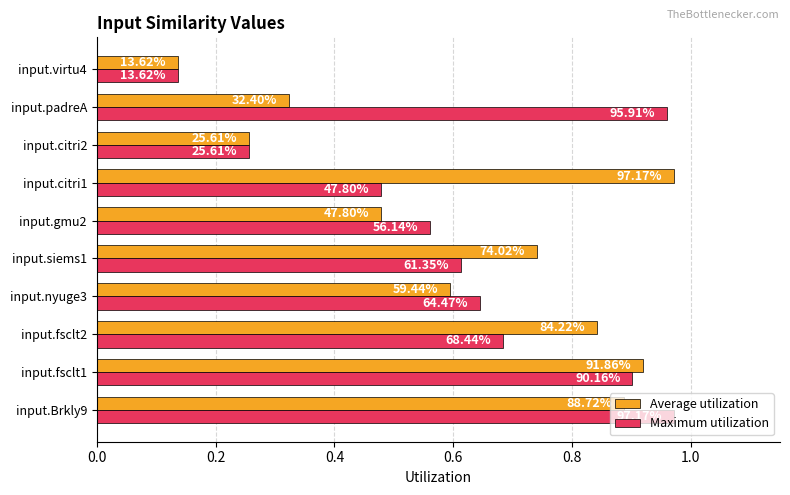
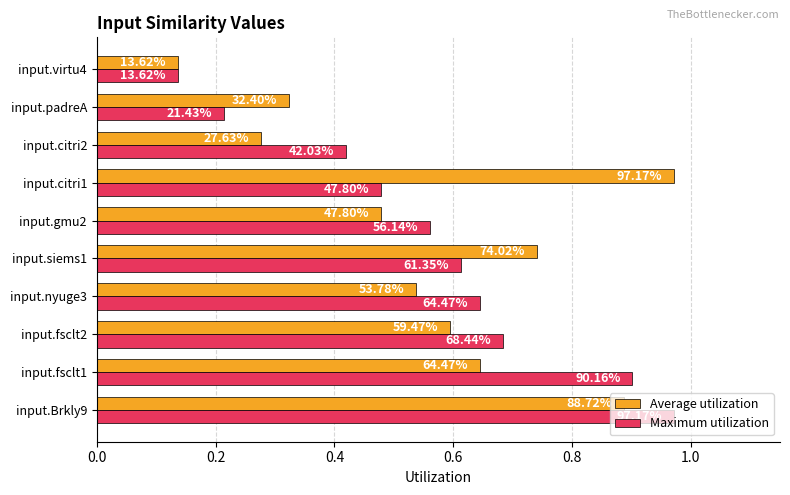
Maximum utilization, input.padreA: 95.91% -> 21.43%
Average utilization, input.citri2: 25.61% -> 27.63%
Maximum utilization, input.citri2: 25.61% -> 42.03%
Average utilization, input.nyuge3: 59.44% -> 53.78%
Average utilization, input.fsclt2: 84.22% -> 59.47%
Average utilization, input.fsclt1: 91.86% -> 64.47%
